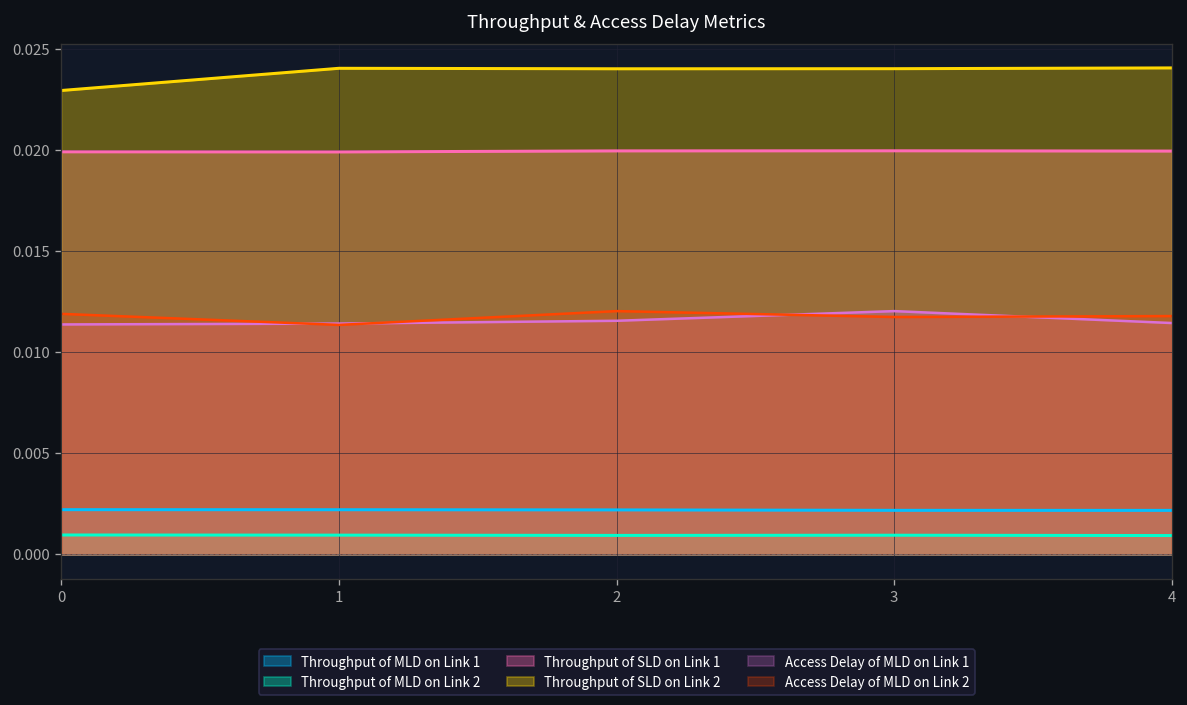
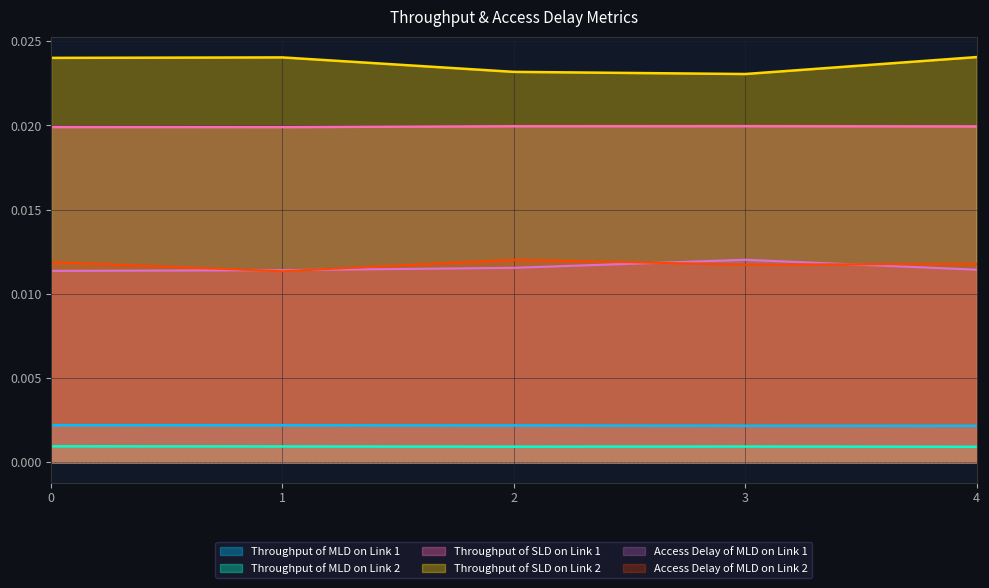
Throughput of SLD on Link 2, 0: 0.0229 -> 0.0240
Throughput of SLD on Link 2, 2: 0.0240 -> 0.0232
Throughput of SLD on Link 2, 3: 0.0240 -> 0.0231
